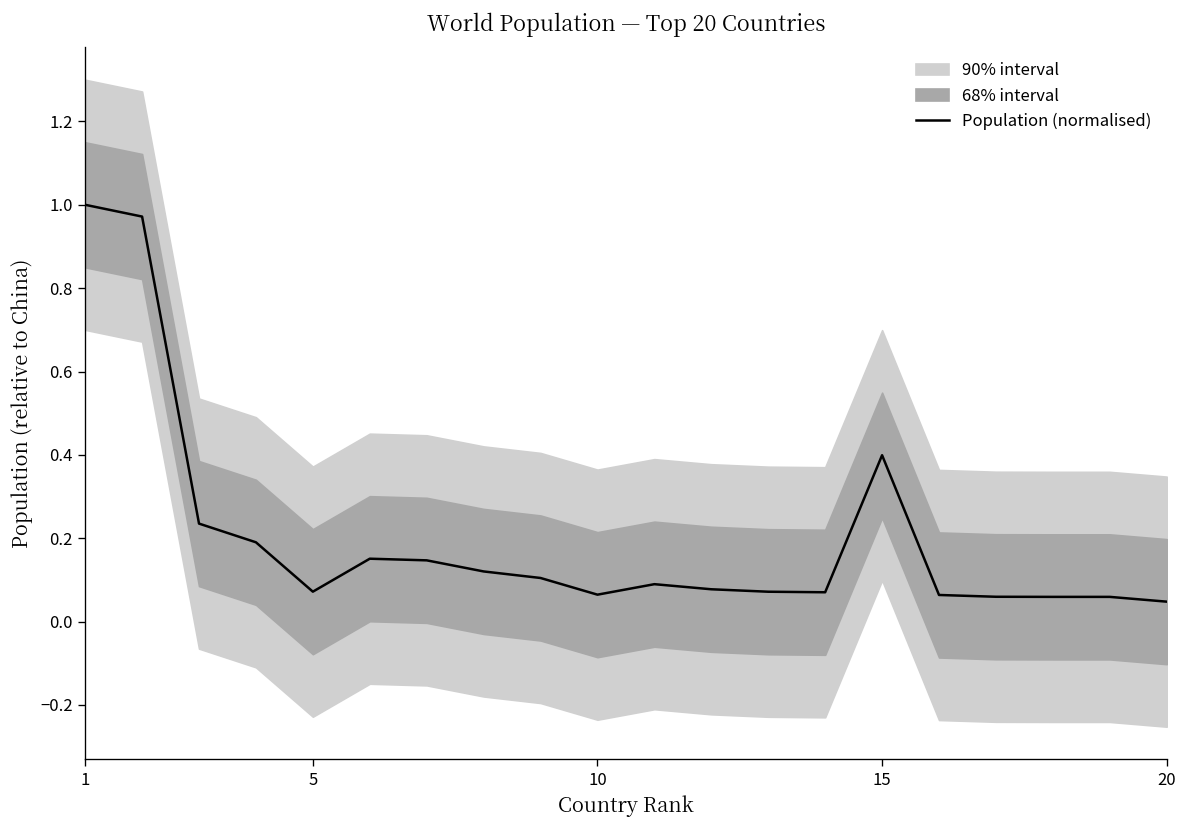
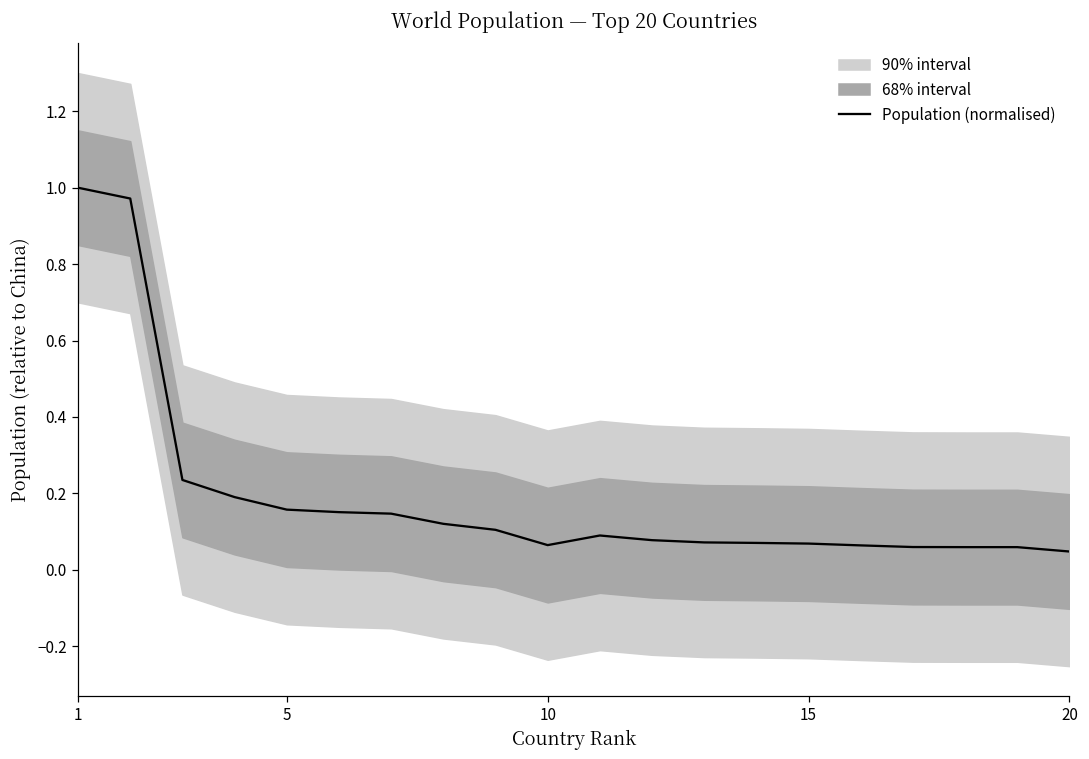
Population (normalised), 5: 0.07 -> 0.16
Population (normalised), 15: 0.40 -> 0.07
